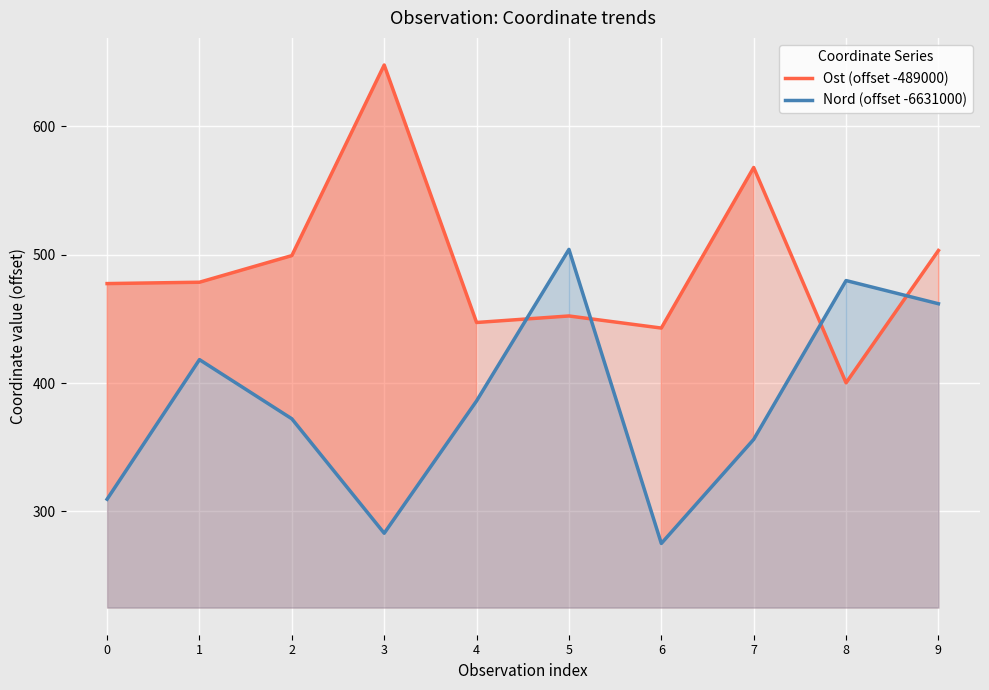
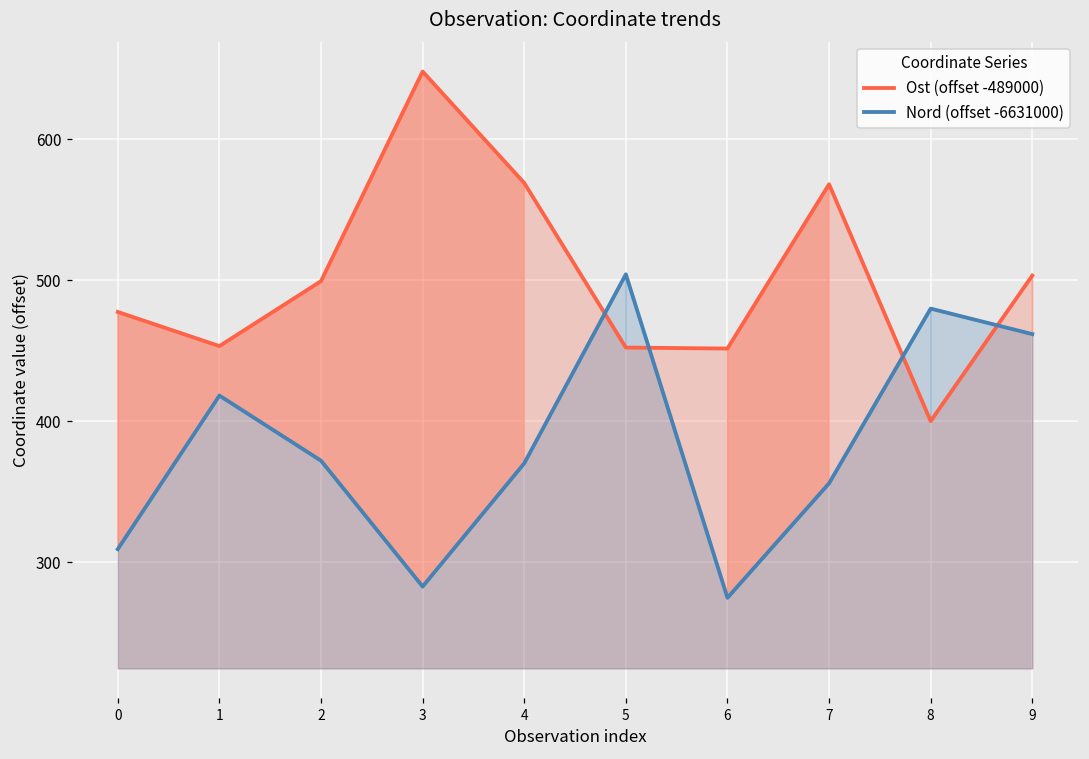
Ost (offset -489000), 1: 479 -> 453
Ost (offset -489000), 4: 447 -> 569
Nord (offset -6631000), 4: 386 -> 370
Ost (offset -489000), 6: 443 -> 452
